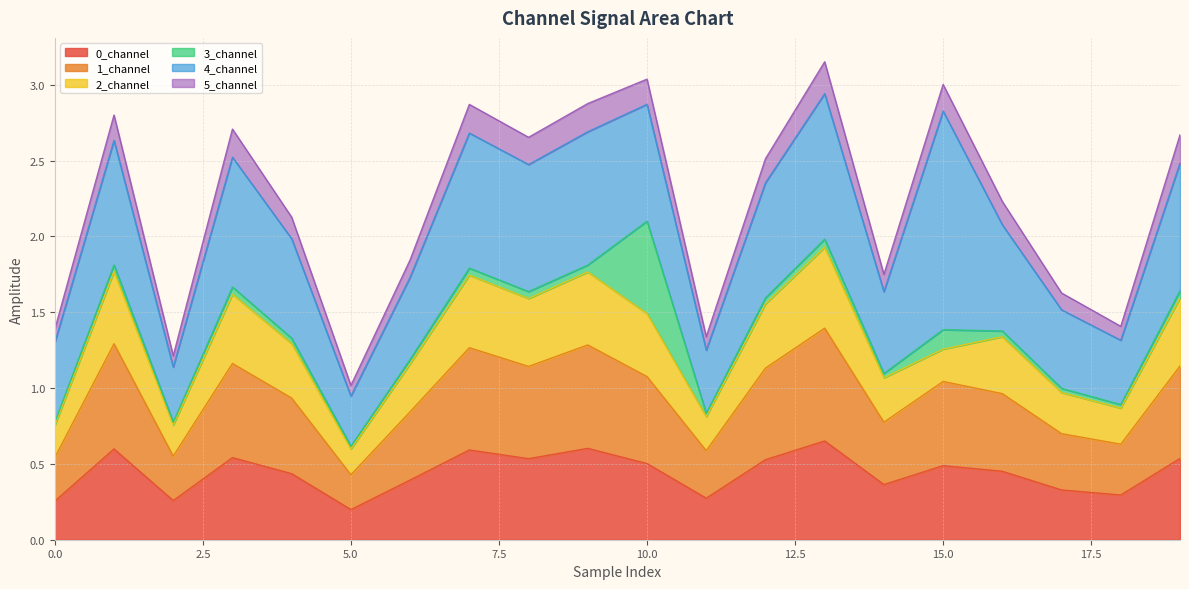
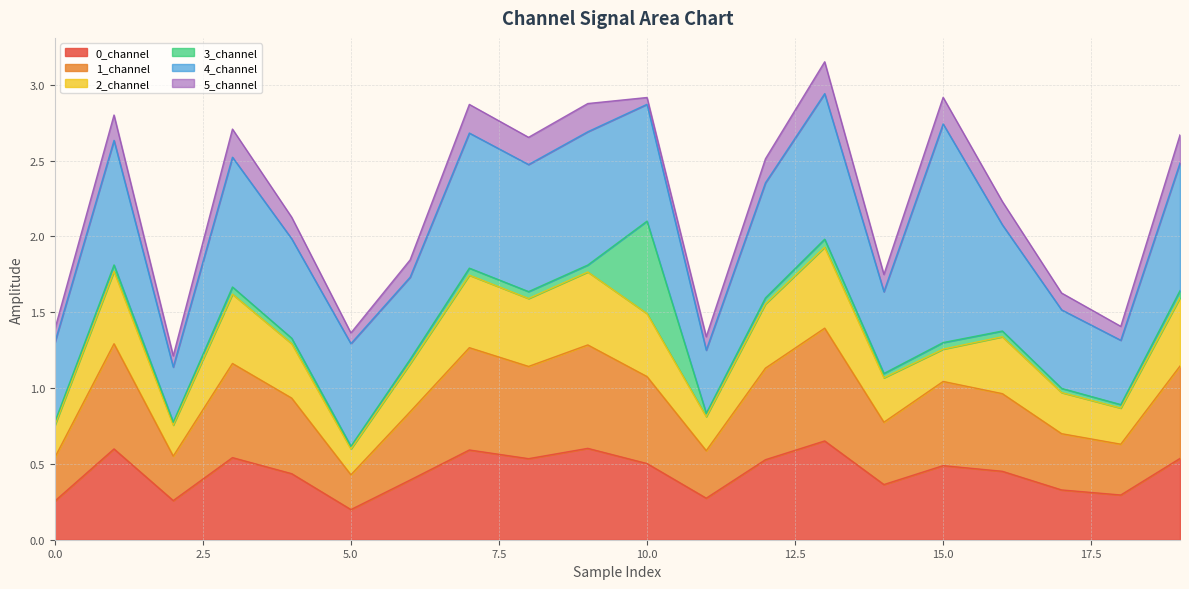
4_channel, 5.0: 0.33 -> 0.68
5_channel, 10.0: 0.17 -> 0.04
3_channel, 15.0: 0.13 -> 0.04
